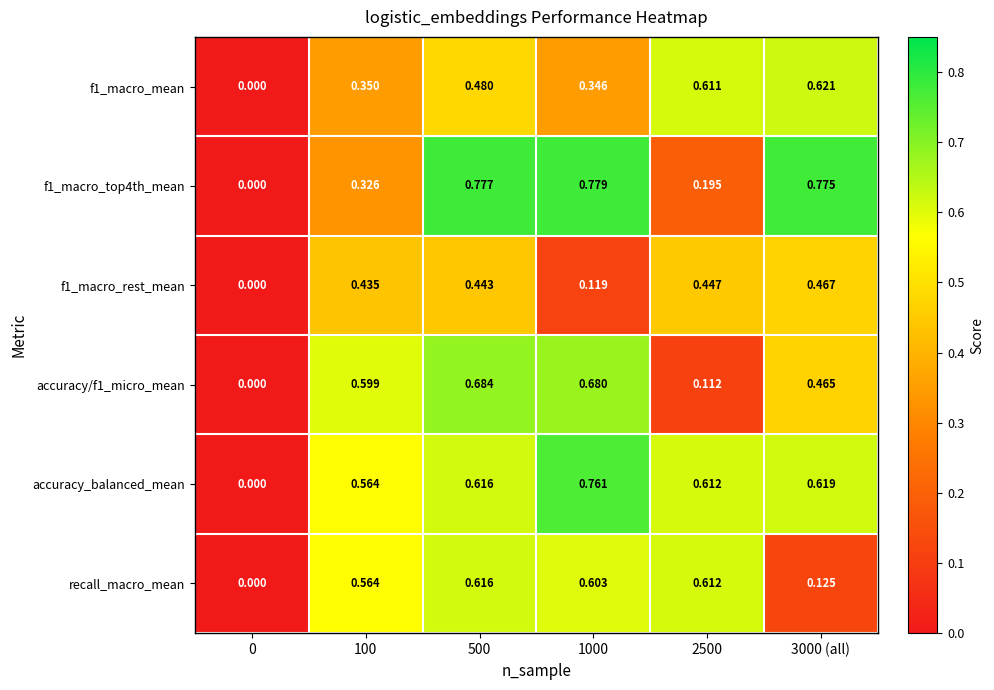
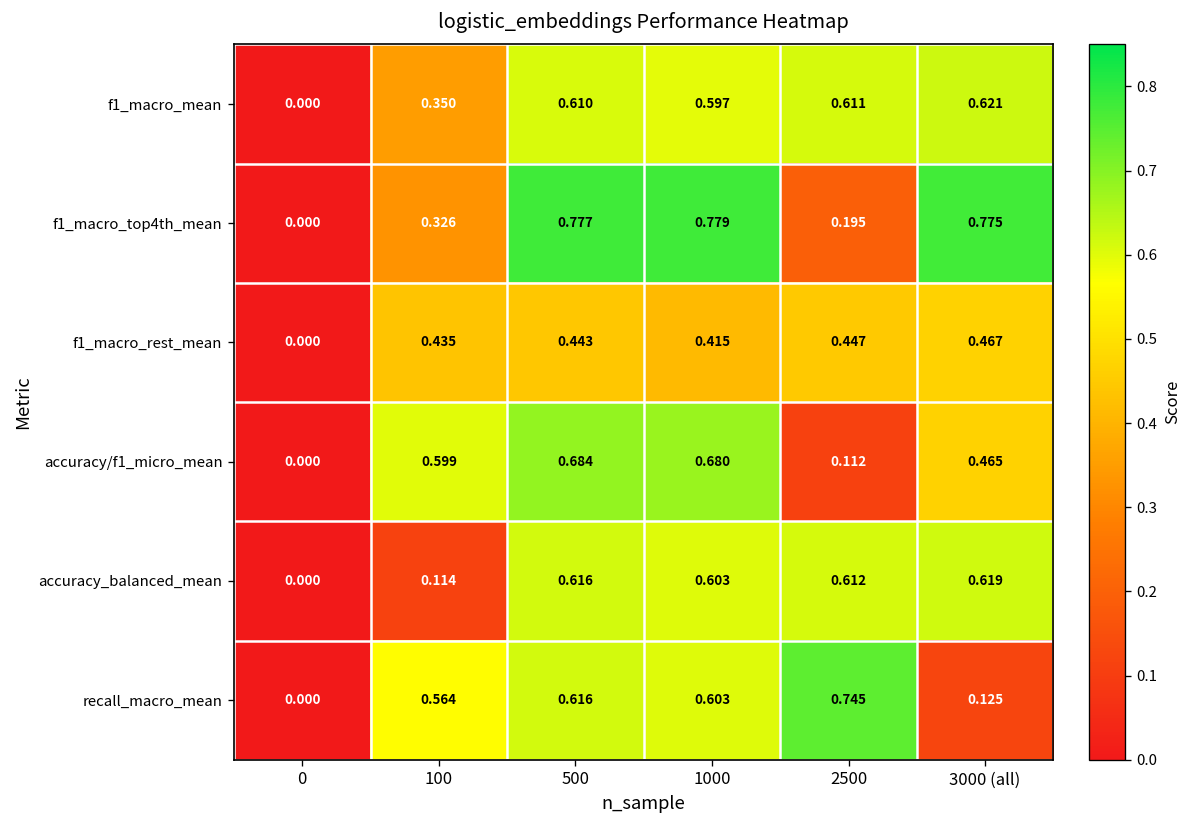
f1_macro_mean, 500: 0.480 -> 0.610
f1_macro_mean, 1000: 0.346 -> 0.597
f1_macro_rest_mean, 1000: 0.119 -> 0.415
accuracy_balanced_mean, 100: 0.564 -> 0.114
accuracy_balanced_mean, 1000: 0.761 -> 0.603
recall_macro_mean, 2500: 0.612 -> 0.745
